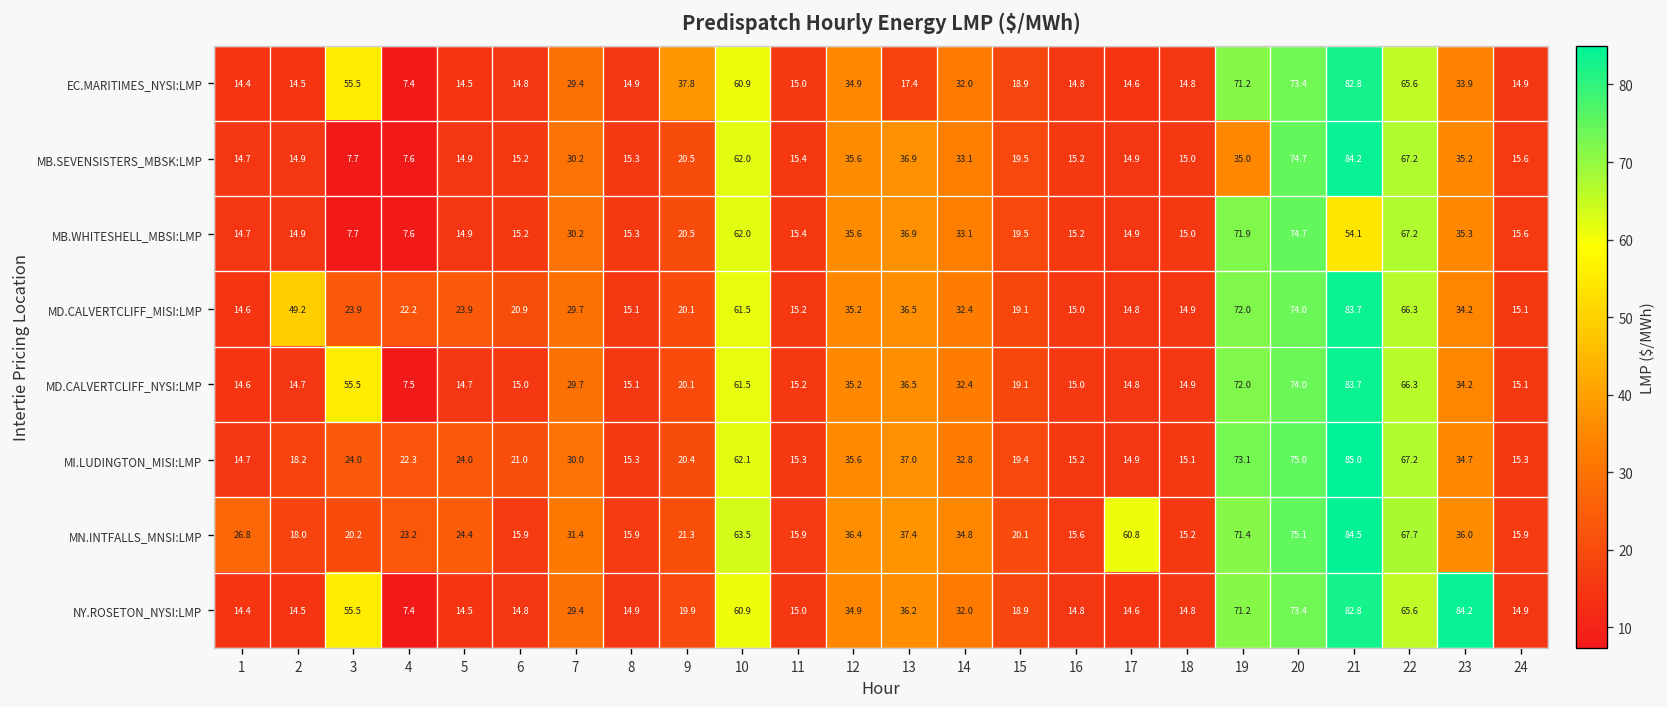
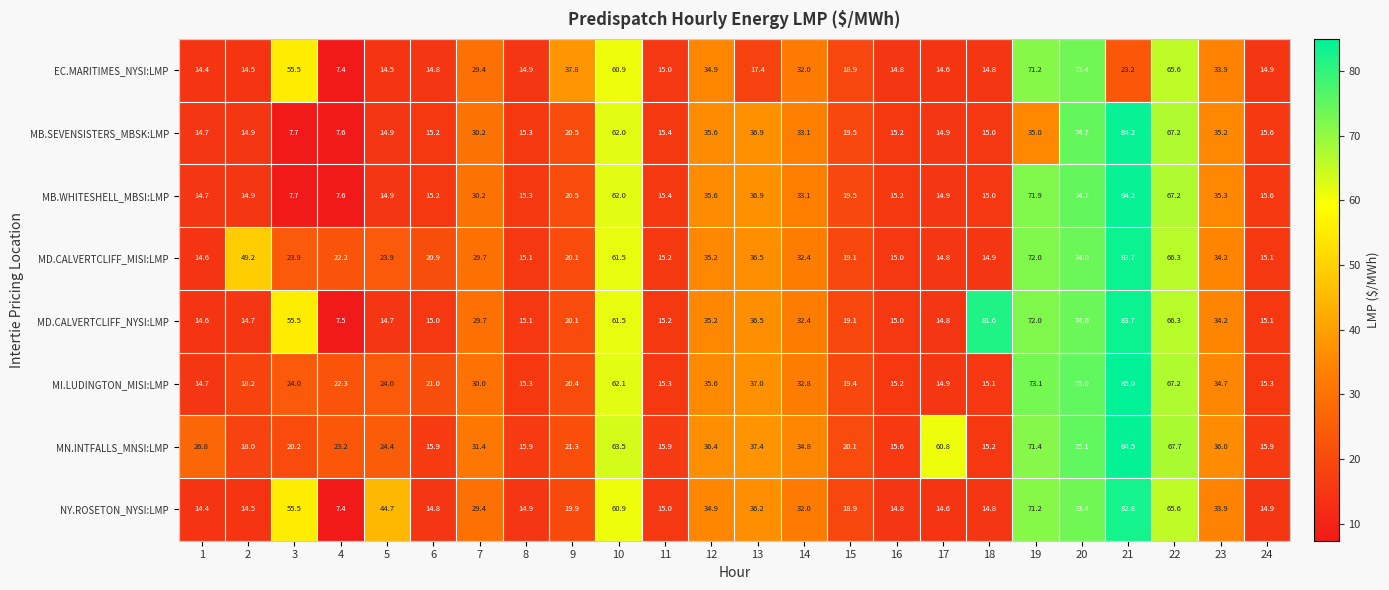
EC.MARITIMES_NYSI:LMP, 21: 82.8 -> 23.2
MB.WHITESHELL_MBSI:LMP, 21: 54.1 -> 84.2
MD.CALVERTCLIFF_NYSI:LMP, 18: 14.9 -> 81.6
NY.ROSETON_NYSI:LMP, 5: 14.5 -> 44.7
NY.ROSETON_NYSI:LMP, 23: 84.2 -> 33.9
